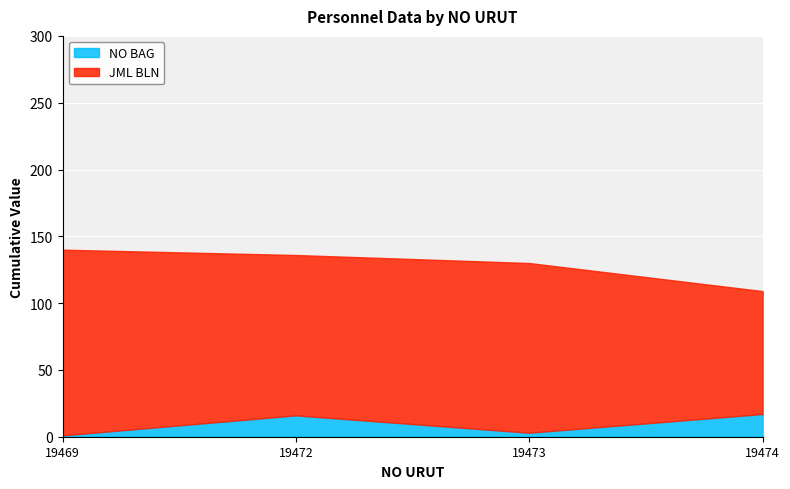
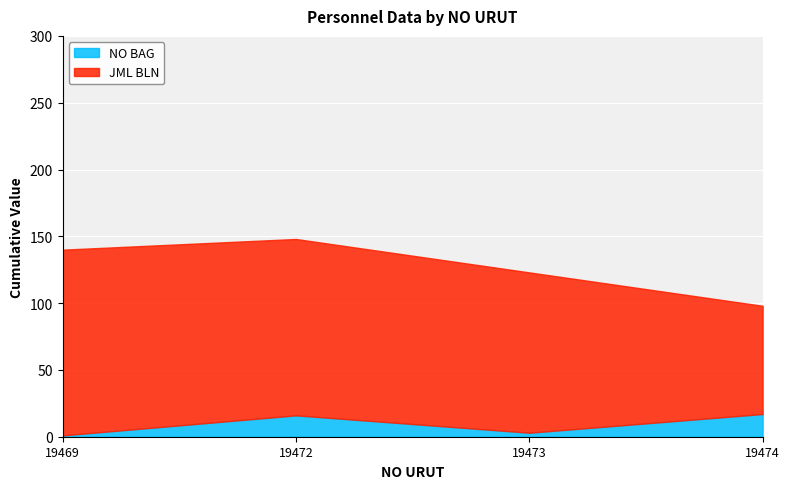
JML BLN, 19472: 120 -> 132
JML BLN, 19473: 127 -> 120
JML BLN, 19474: 92 -> 81
